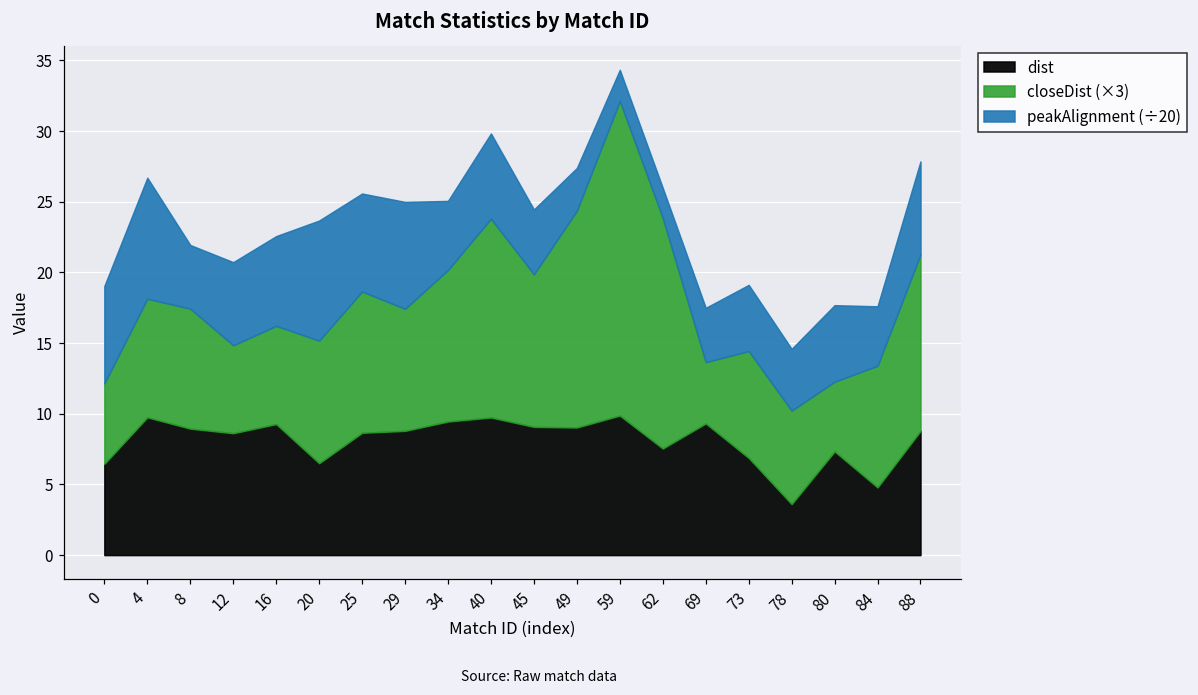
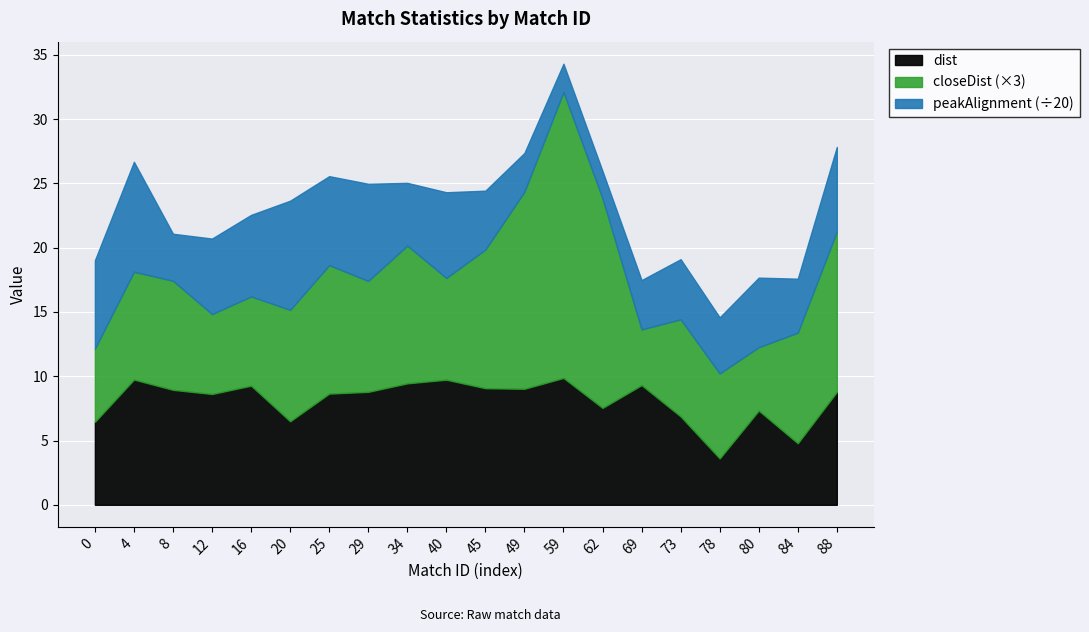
peakAlignment (÷20), 8: 4.5 -> 3.7
closeDist (×3), 40: 14.1 -> 7.9
peakAlignment (÷20), 40: 6.0 -> 6.7
